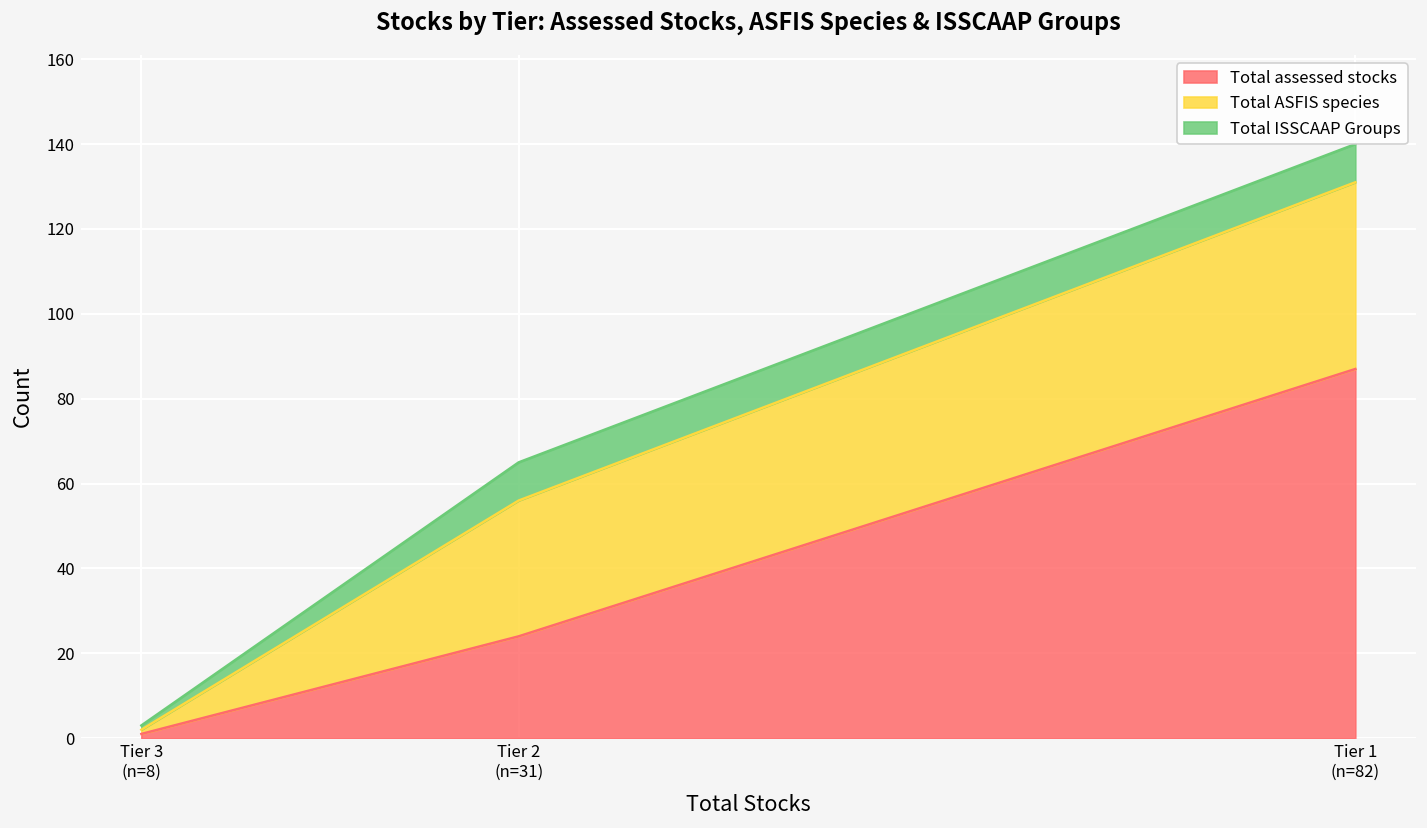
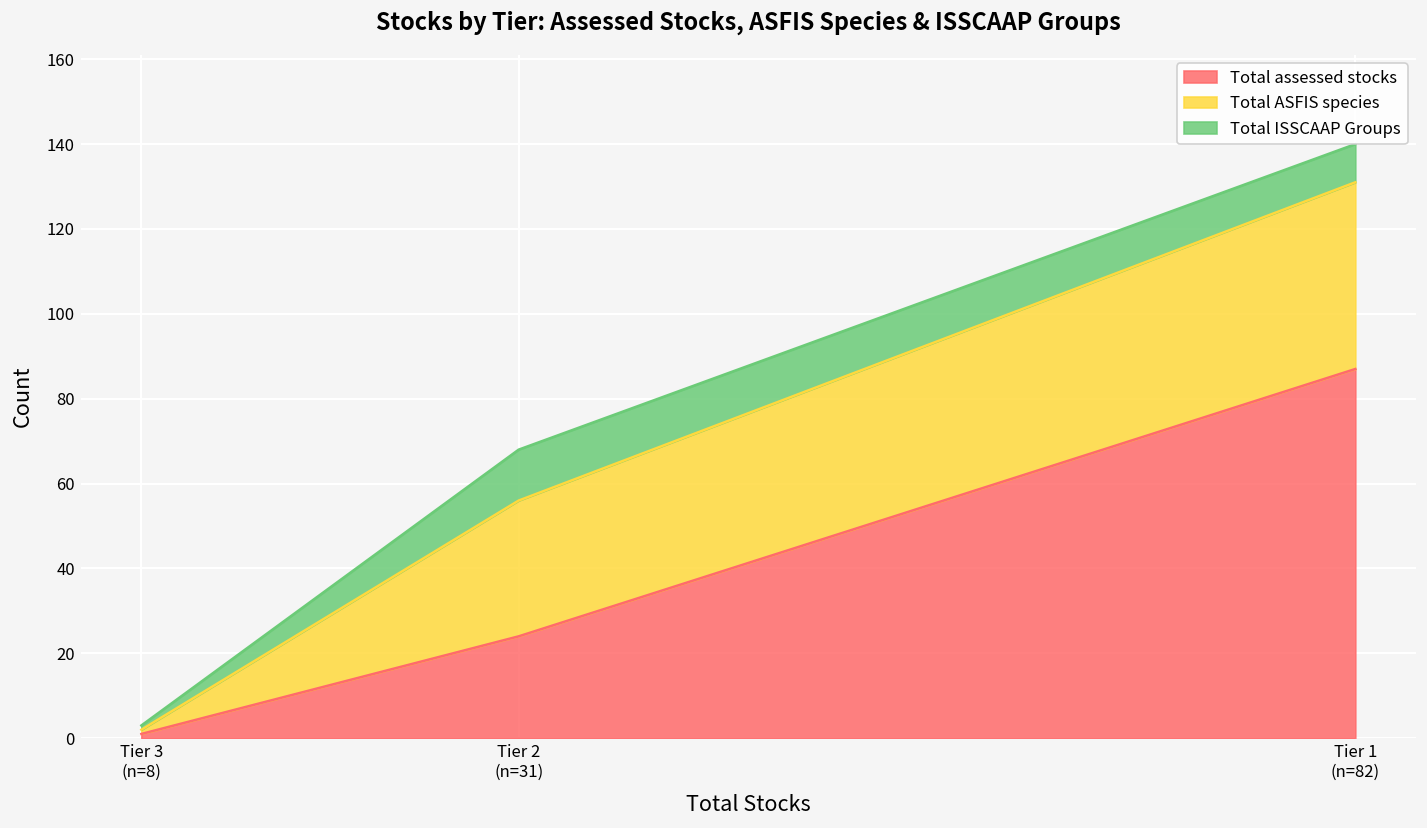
Total ISSCAAP Groups, Tier 2 (n=31): 9 -> 12
